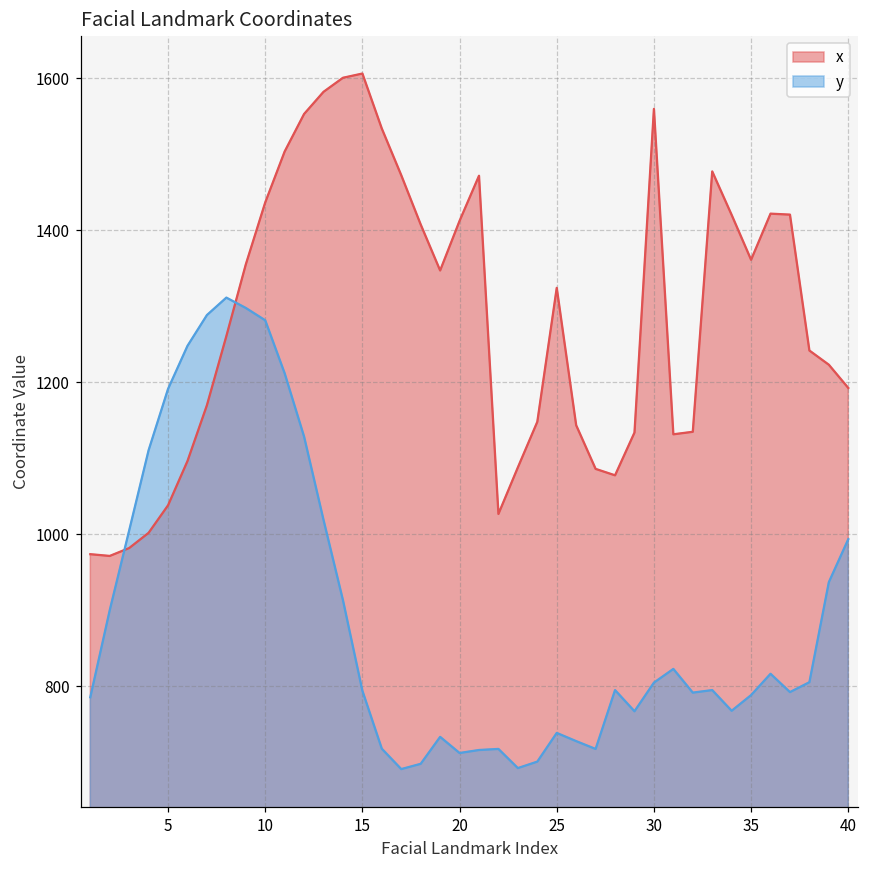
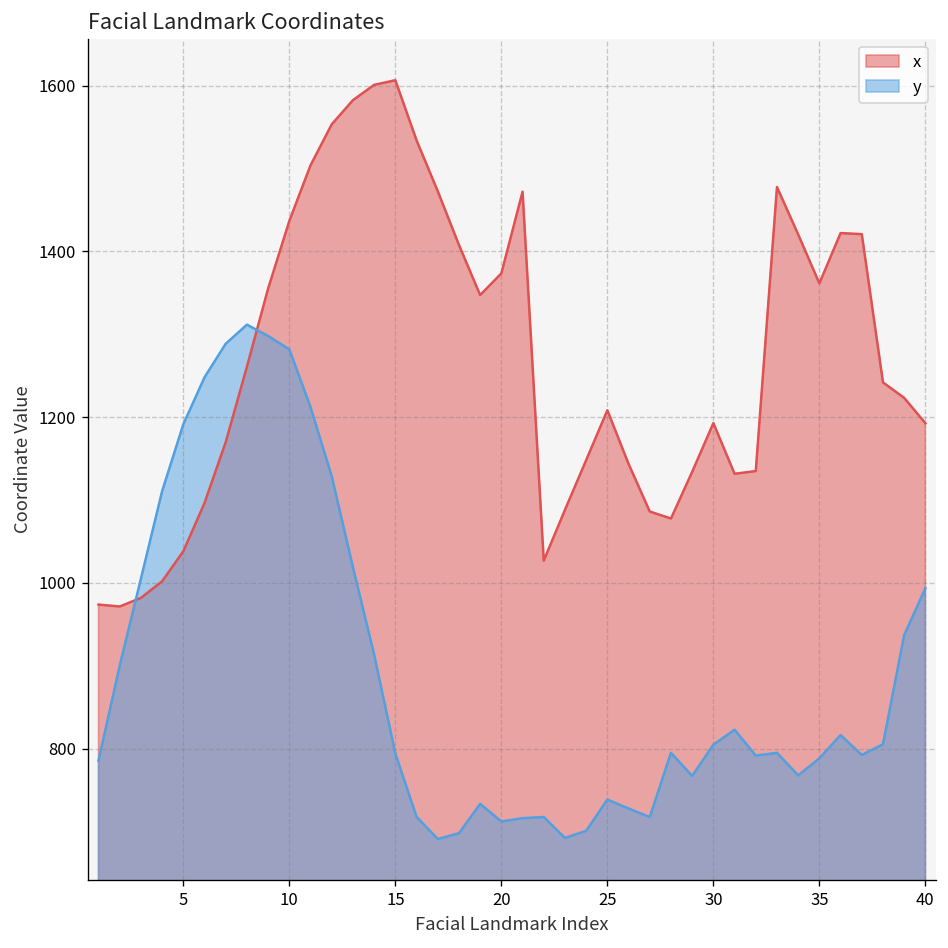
x, 20: 1410 -> 1370
x, 25: 1320 -> 1210
x, 30: 1560 -> 1190
